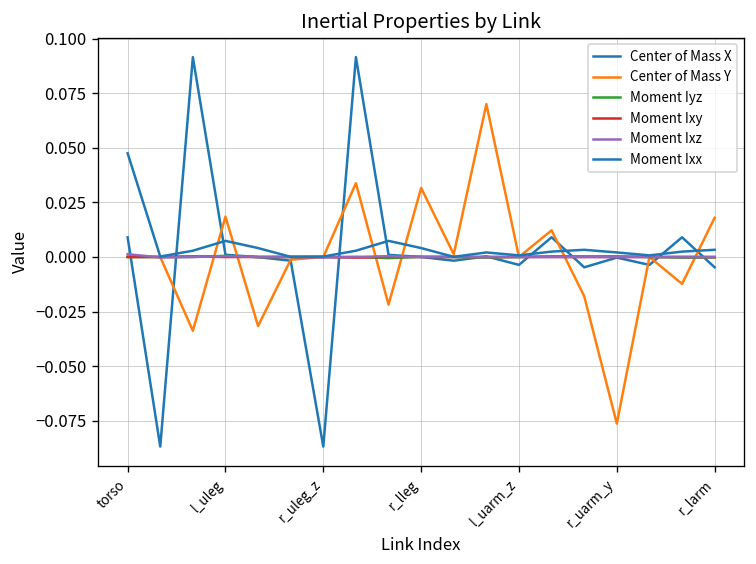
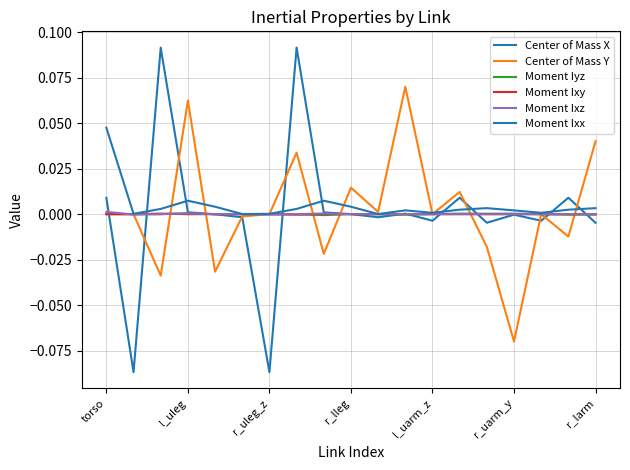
Center of Mass Y, l_uleg: 0.019 -> 0.062
Center of Mass Y, r_lleg: 0.032 -> 0.015
Center of Mass Y, r_uarm_y: -0.076 -> -0.070
Center of Mass Y, r_larm: 0.018 -> 0.040
